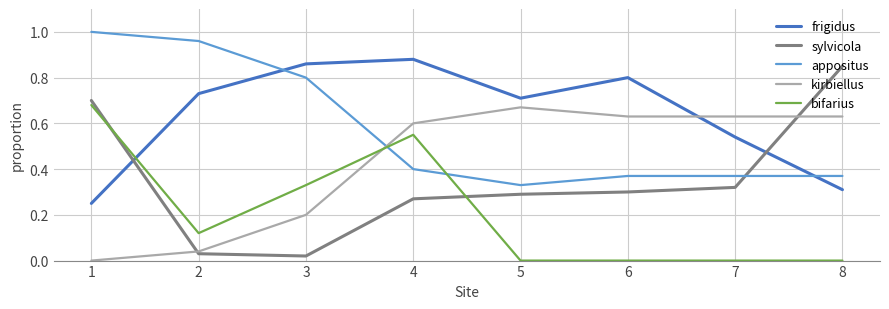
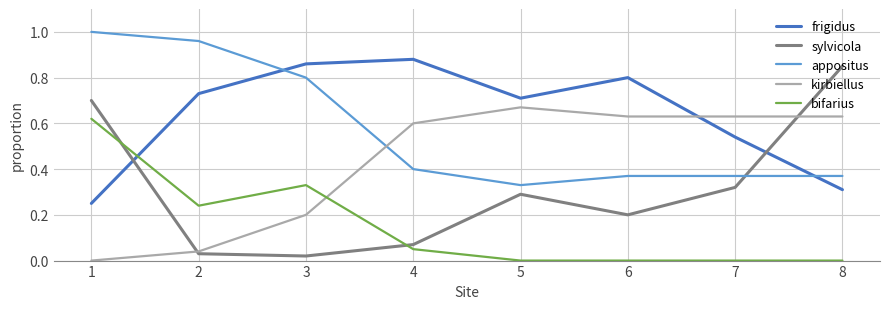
bifarius, 1: 0.68 -> 0.62
bifarius, 2: 0.12 -> 0.24
sylvicola, 4: 0.27 -> 0.07
bifarius, 4: 0.55 -> 0.05
sylvicola, 6: 0.3 -> 0.2
